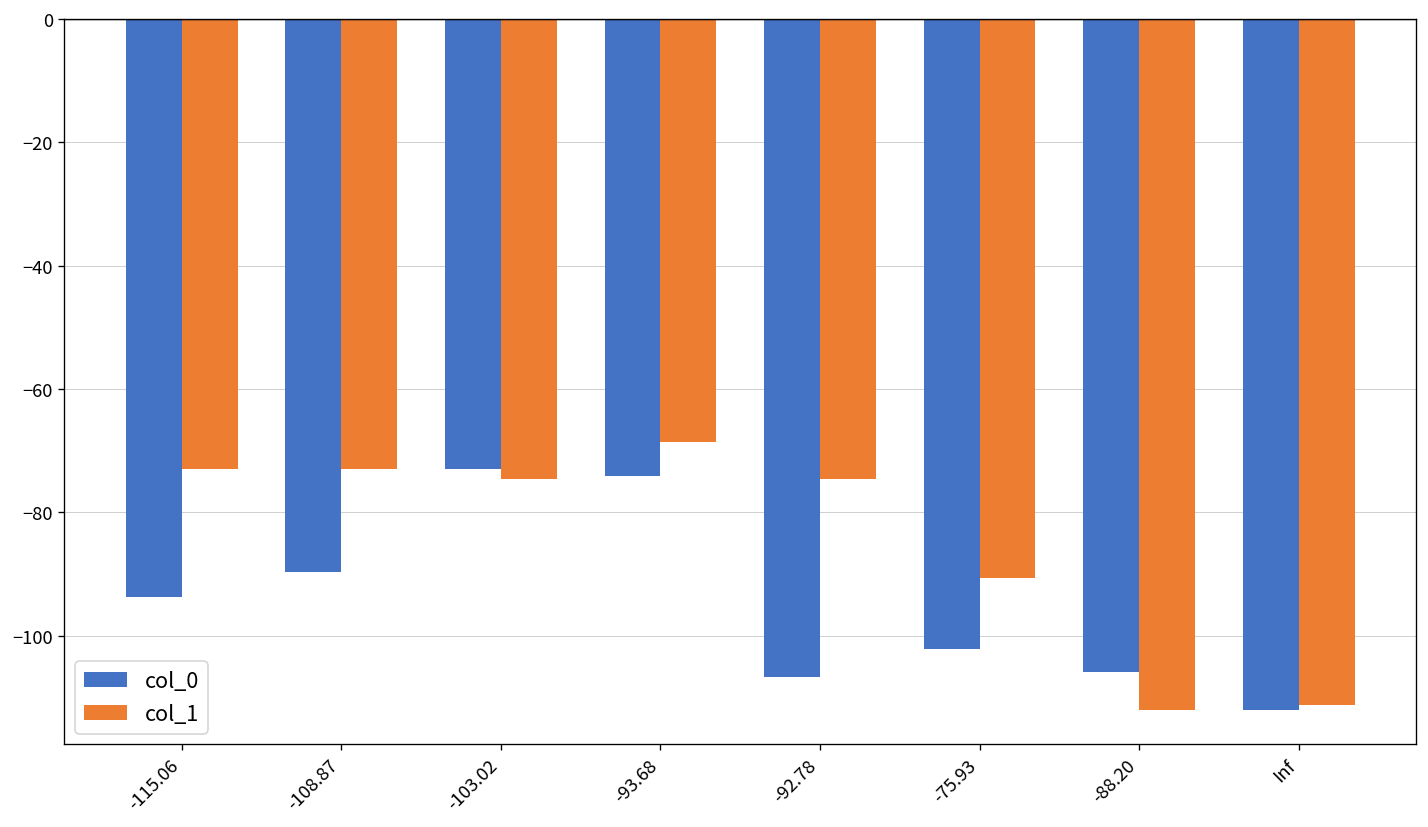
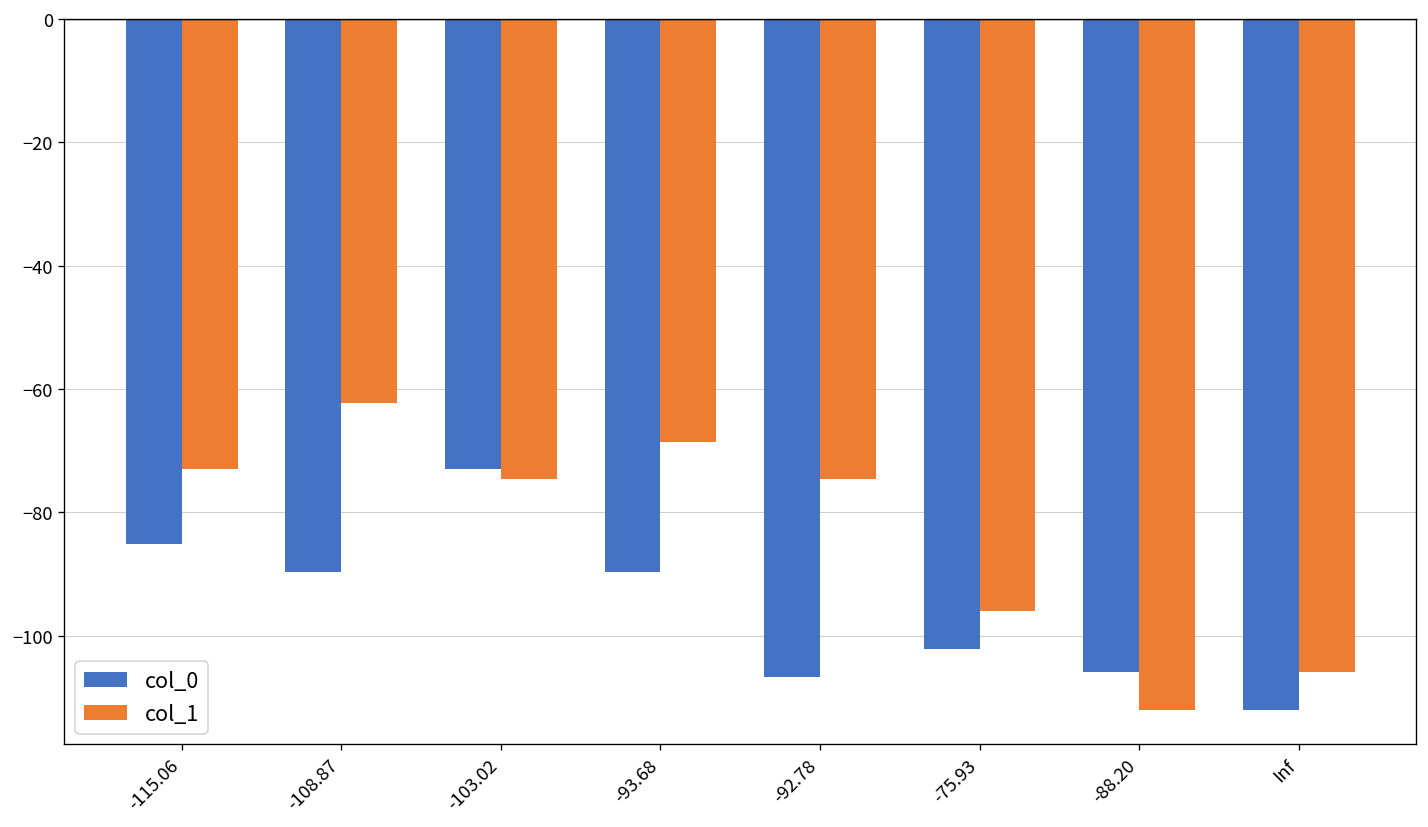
col_0, -115.06: -94 -> -85
col_1, -108.87: -73 -> -62
col_0, -93.68: -74 -> -90
col_1, -75.93: -91 -> -96
col_1, Inf: -111 -> -106
